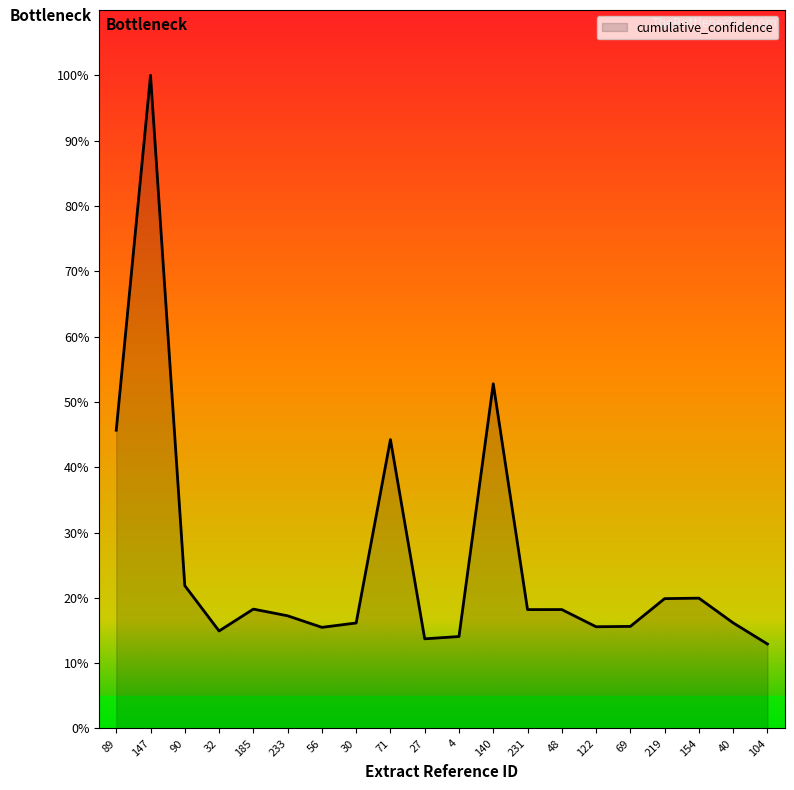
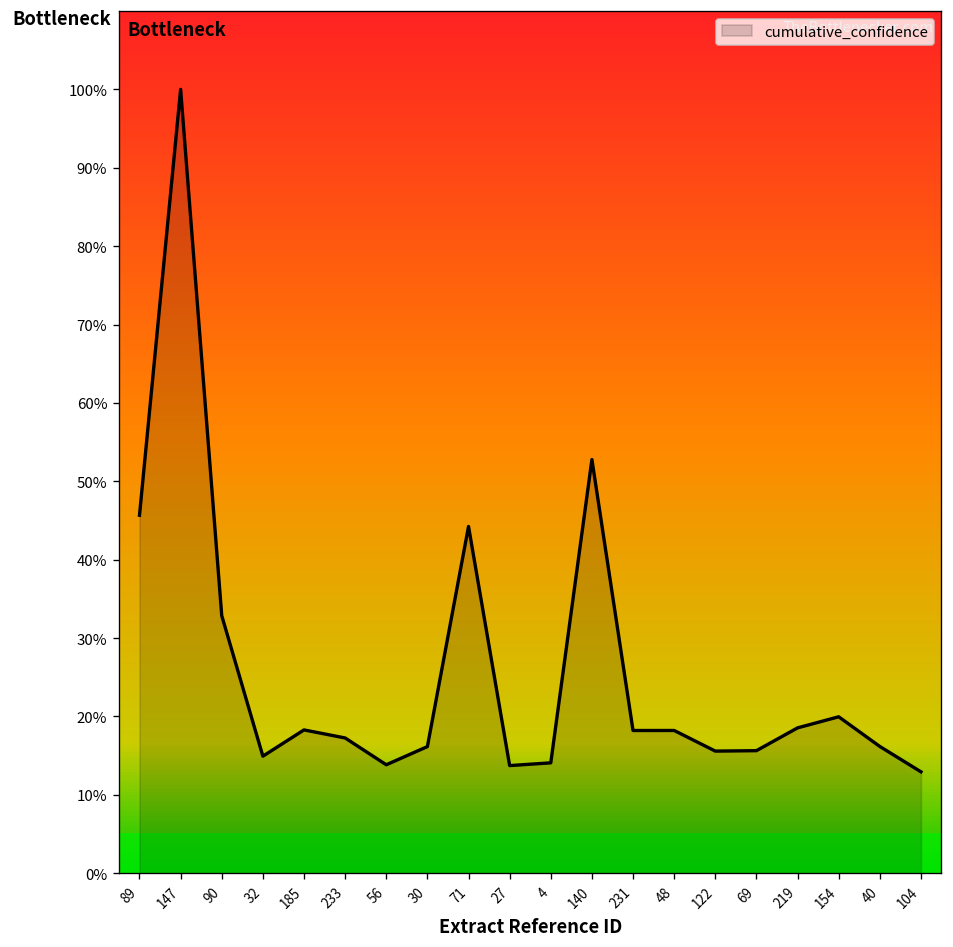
90: 22% -> 33%
56: 15% -> 14%
219: 20% -> 19%
